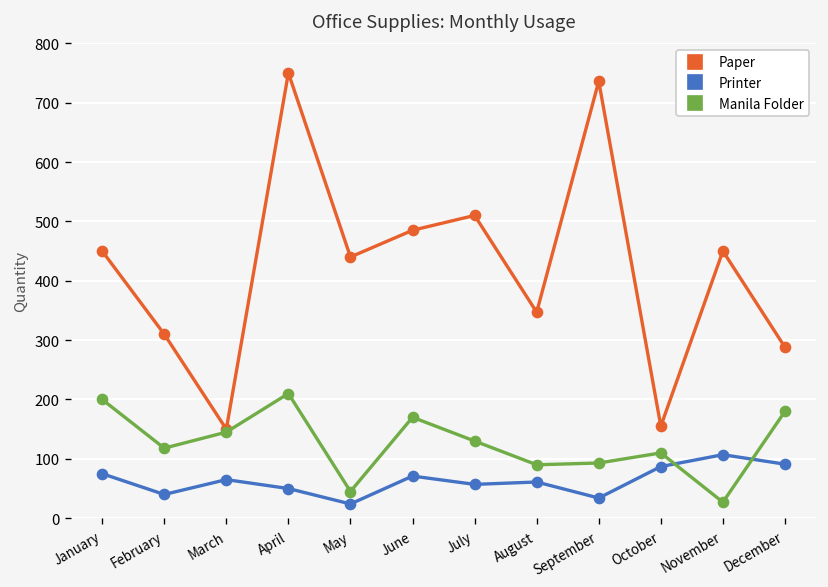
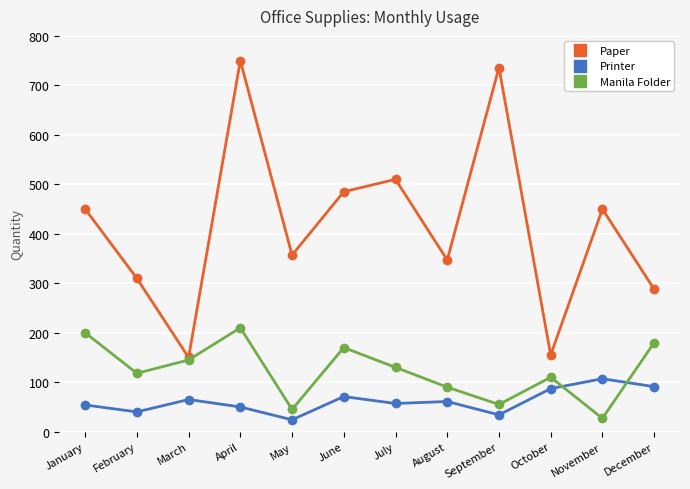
Printer, January: 80 -> 50
Paper, May: 440 -> 360
Manila Folder, September: 90 -> 60
